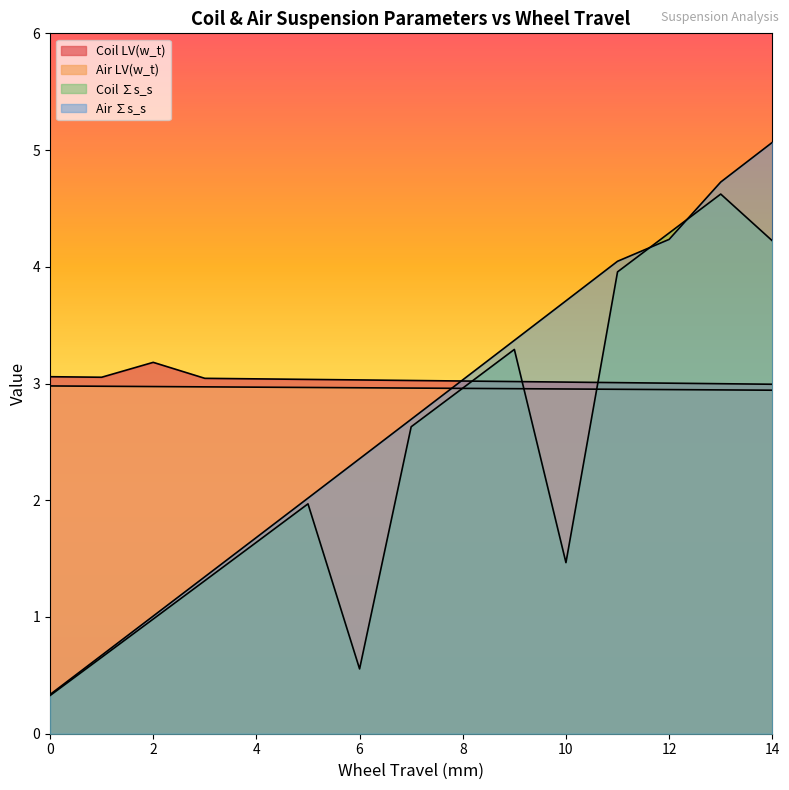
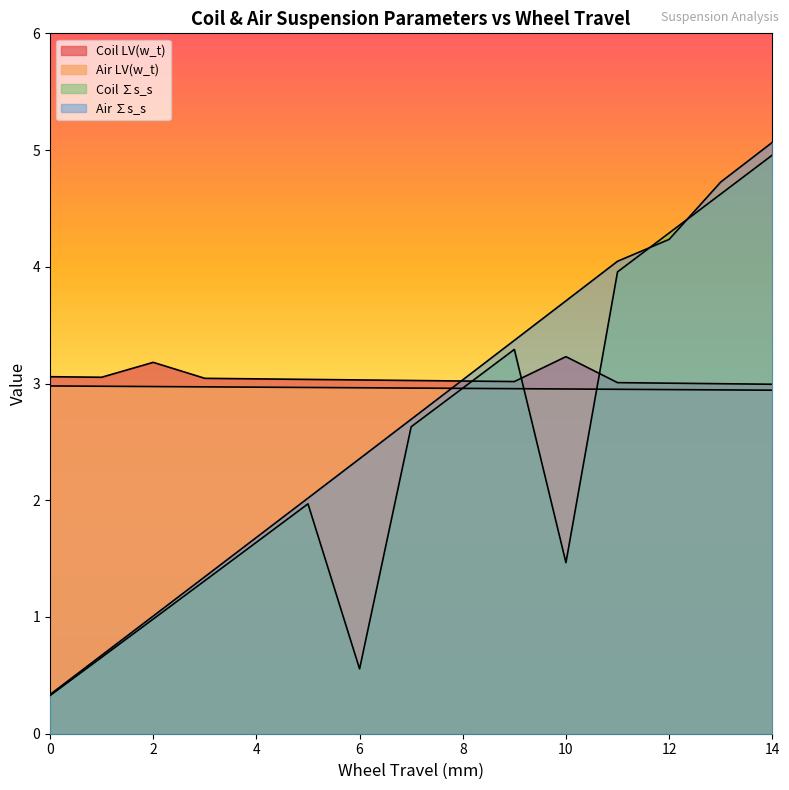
Coil LV(w_t), 10: 3.01 -> 3.23
Coil ∑s_s, 14: 4.22 -> 4.96
